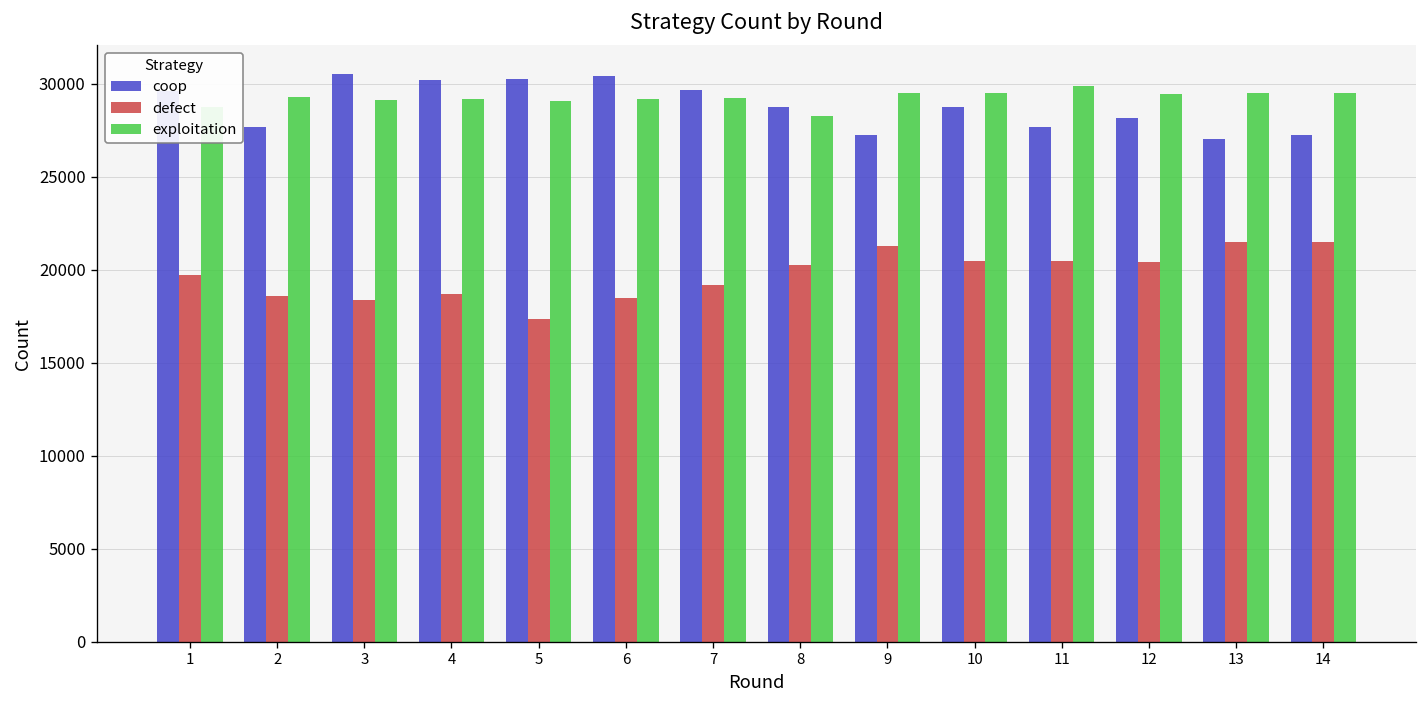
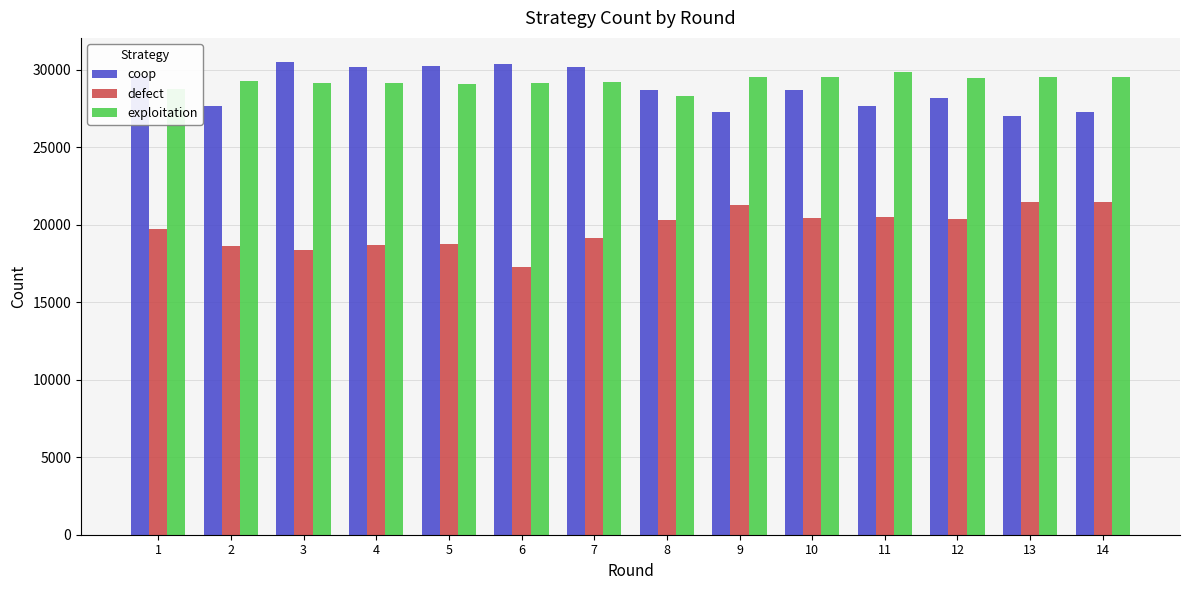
defect, 5: 17300 -> 18700
defect, 6: 18500 -> 17300
coop, 7: 29600 -> 30200
